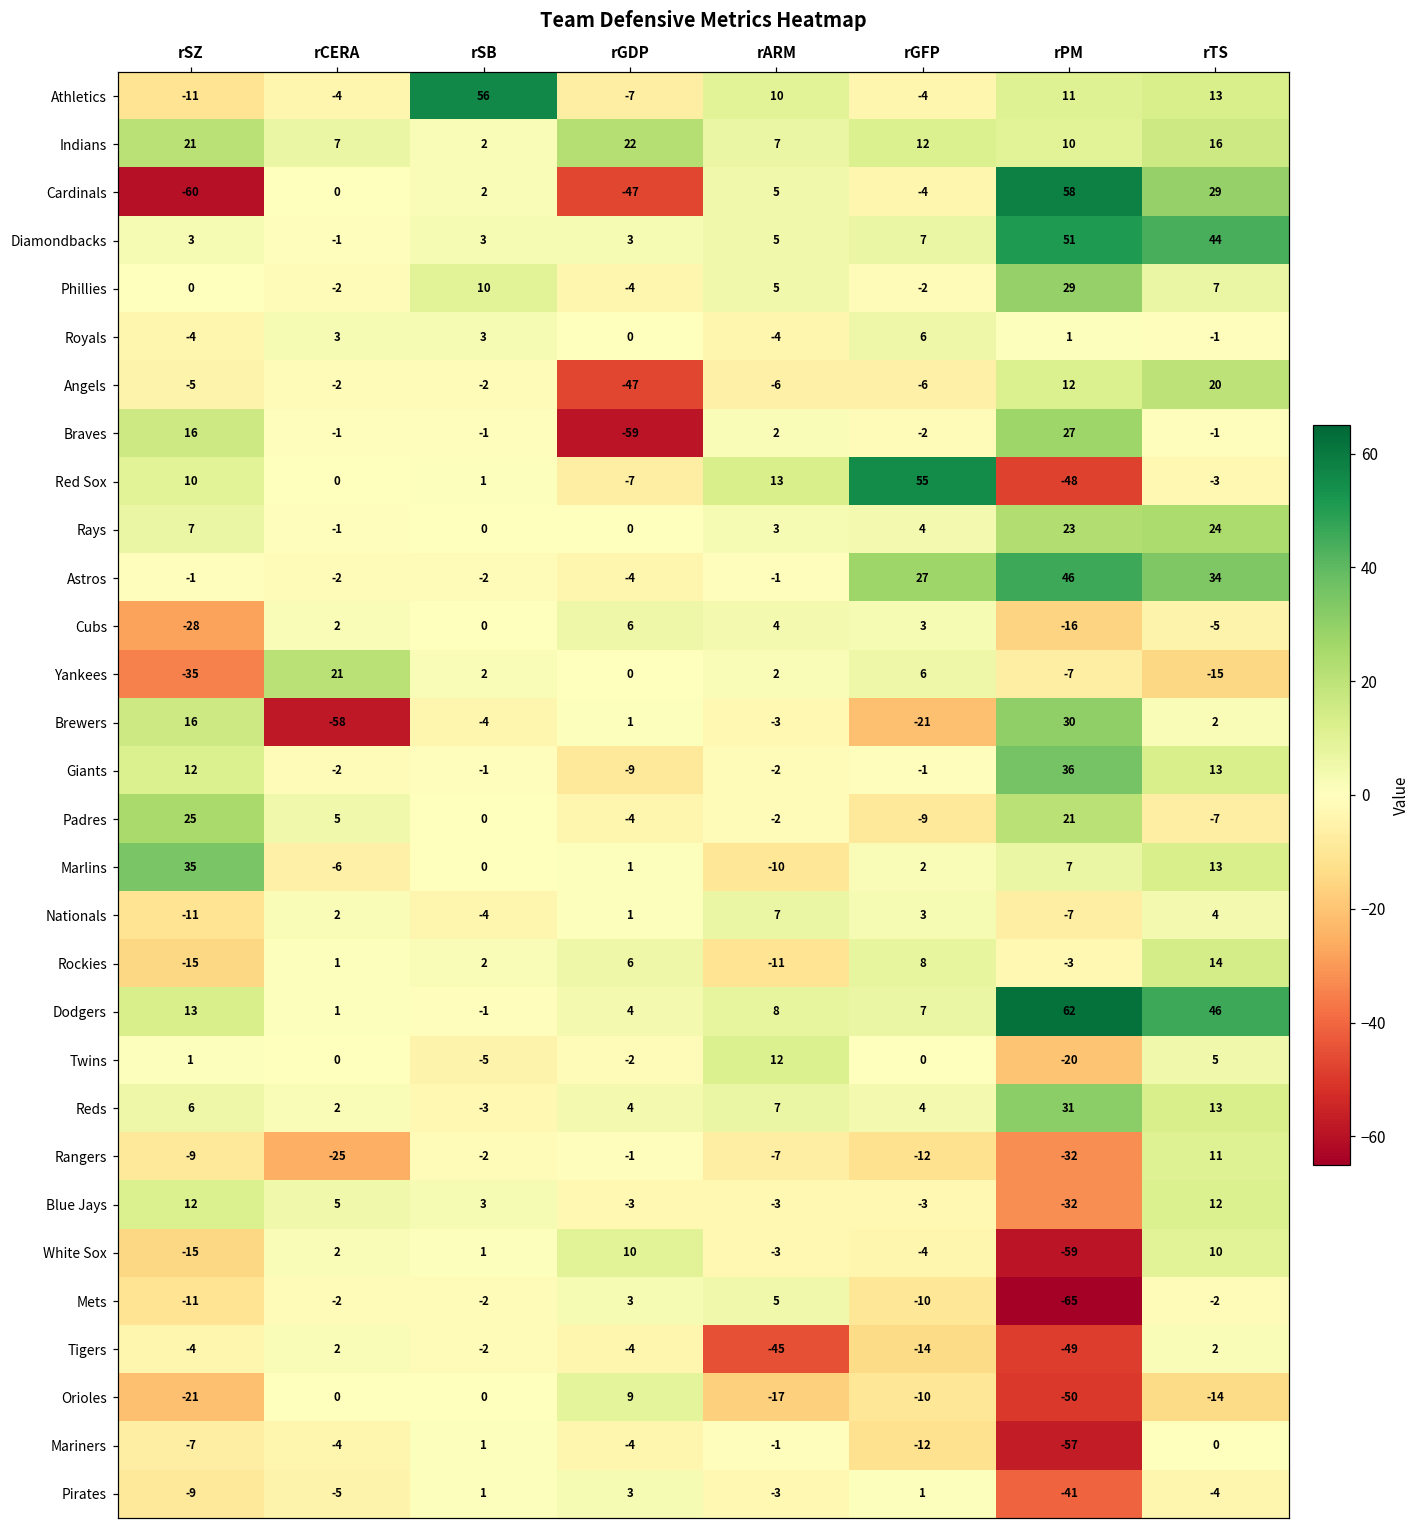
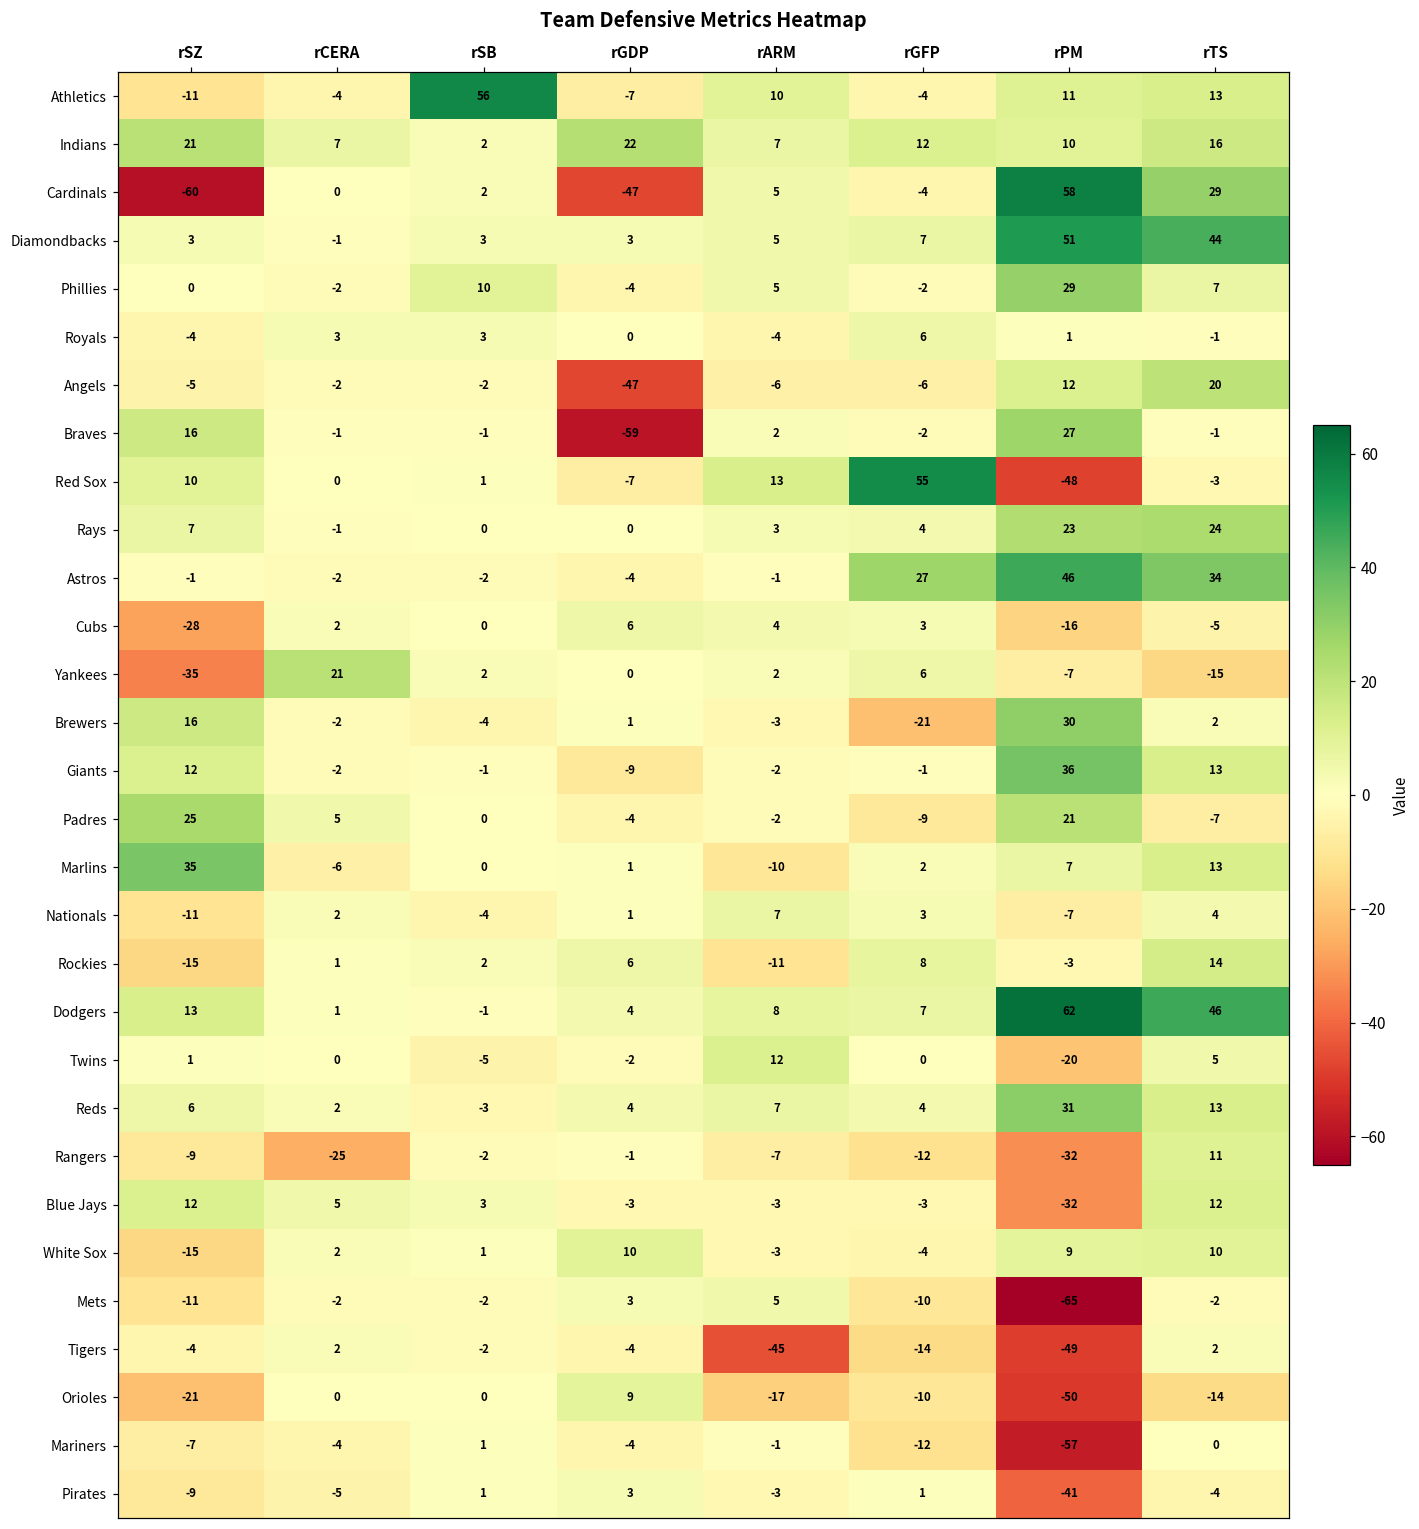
Brewers, rCERA: -58 -> -2
White Sox, rPM: -59 -> 9
